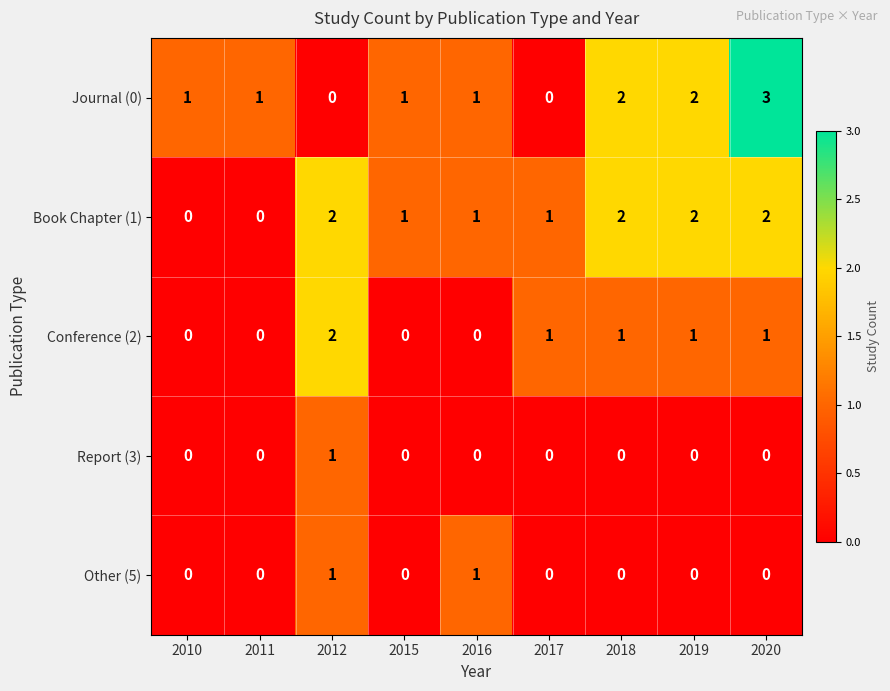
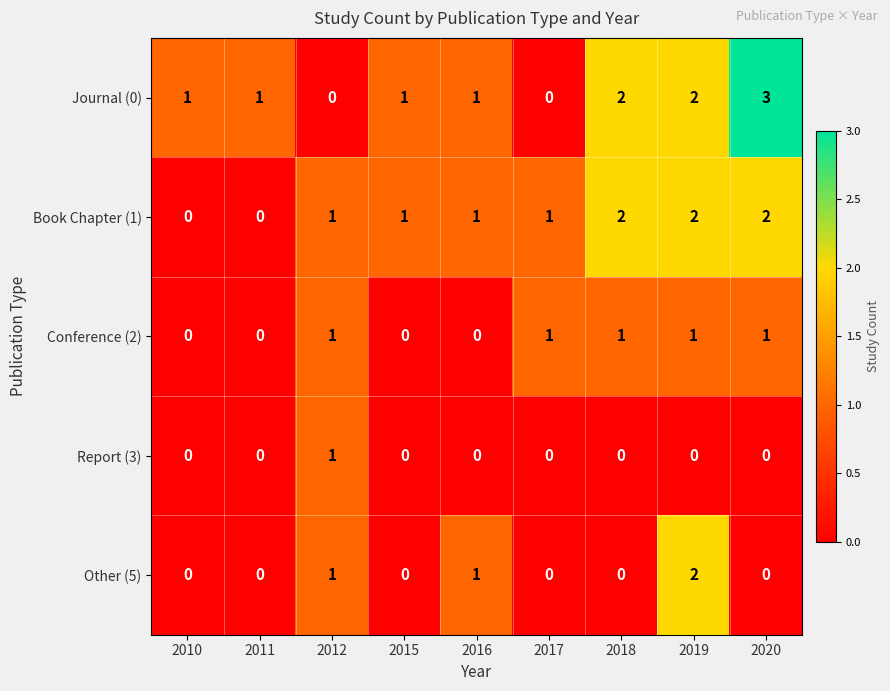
Book Chapter (1), 2012: 2 -> 1
Conference (2), 2012: 2 -> 1
Other (5), 2019: 0 -> 2
